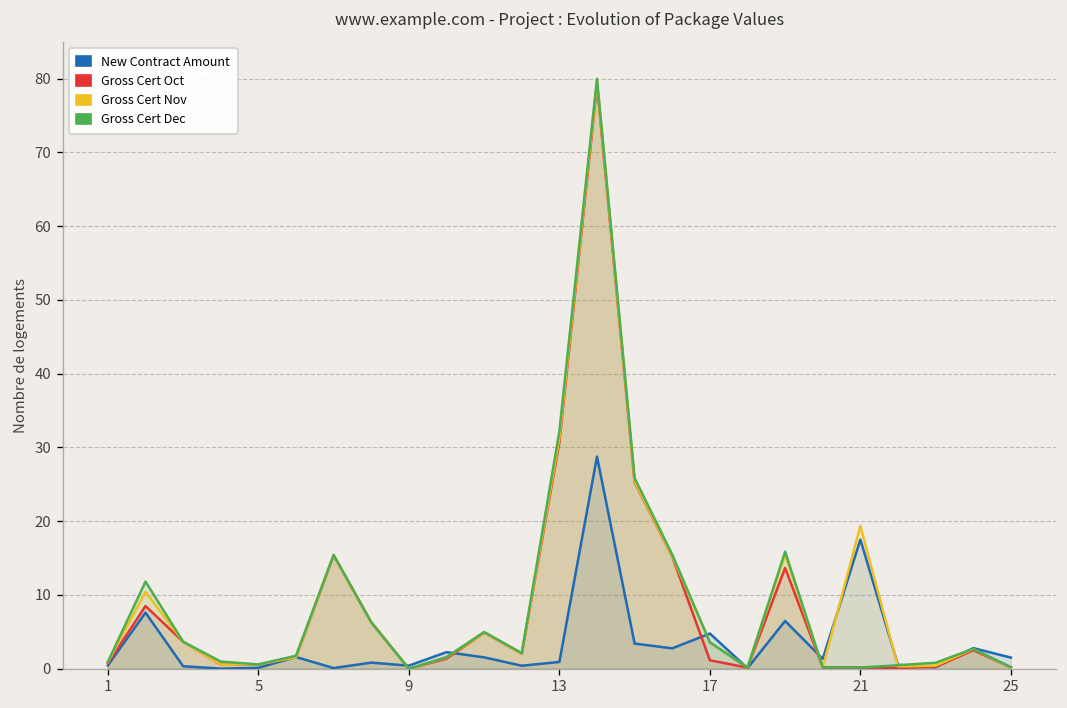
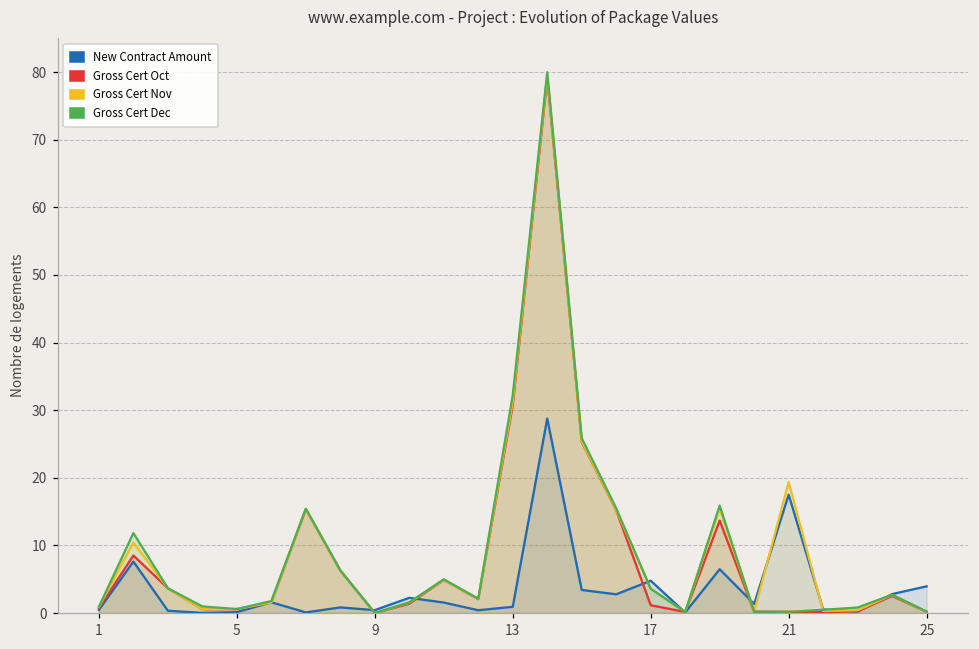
New Contract Amount, 25: 2 -> 4
